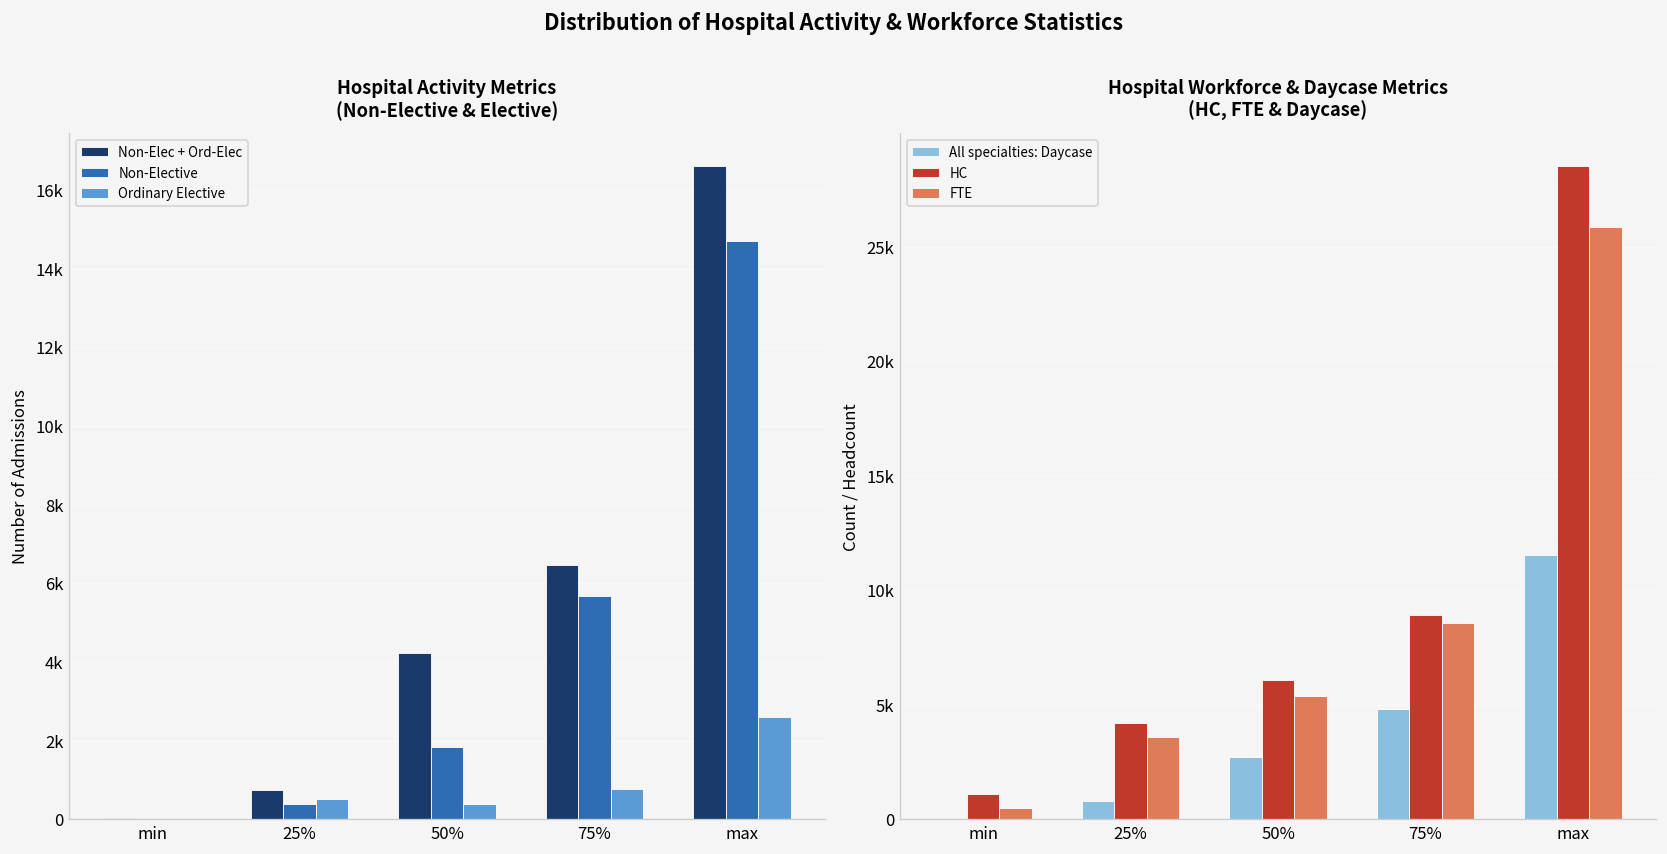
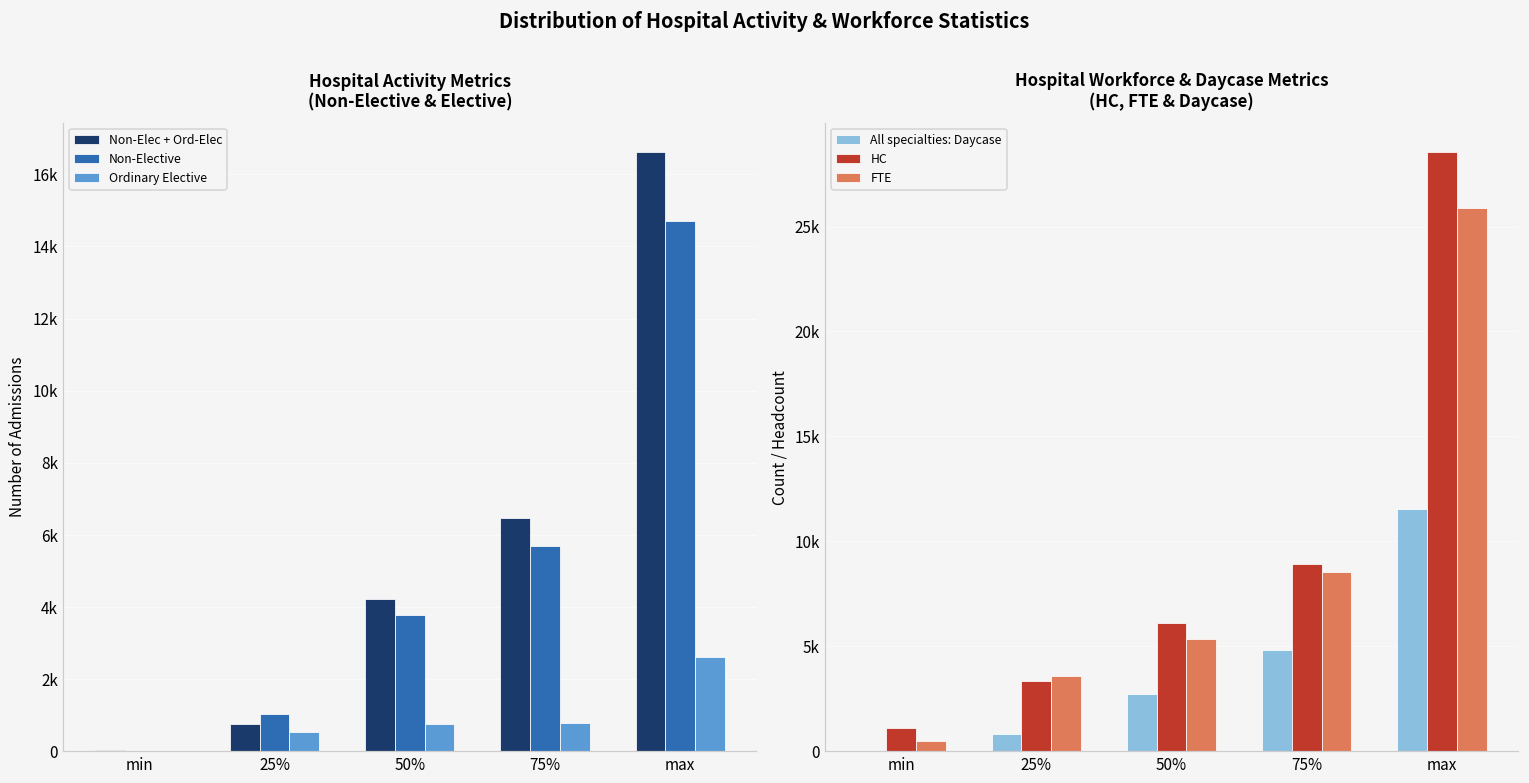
Hospital Activity Metrics (Non-Elective & Elective), Non-Elective, 25%: 400 -> 1000
Hospital Activity Metrics (Non-Elective & Elective), Non-Elective, 50%: 1800 -> 3800
Hospital Activity Metrics (Non-Elective & Elective), Ordinary Elective, 50%: 400 -> 700
Hospital Workforce & Daycase Metrics (HC, FTE & Daycase), HC, 25%: 4200 -> 3400
